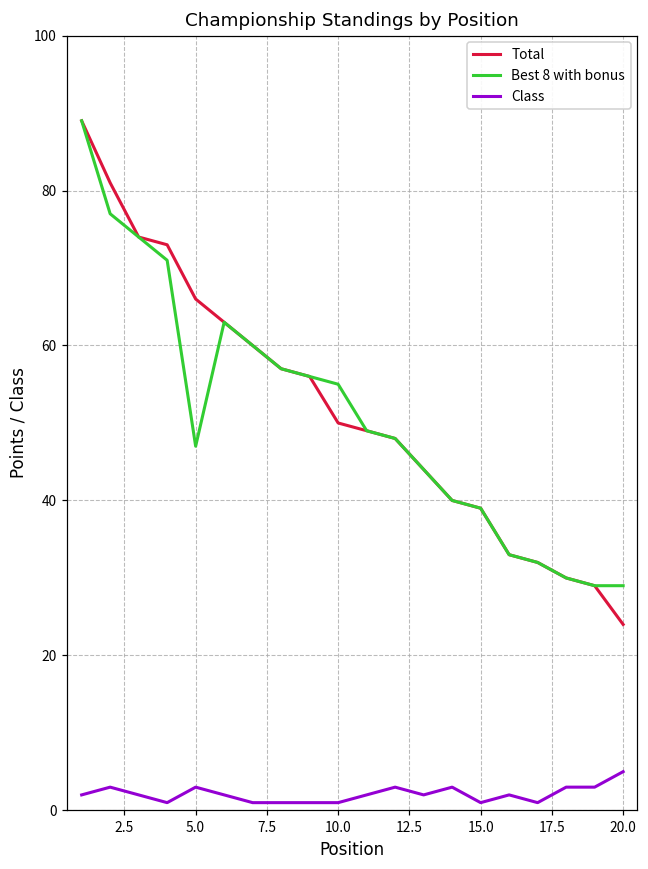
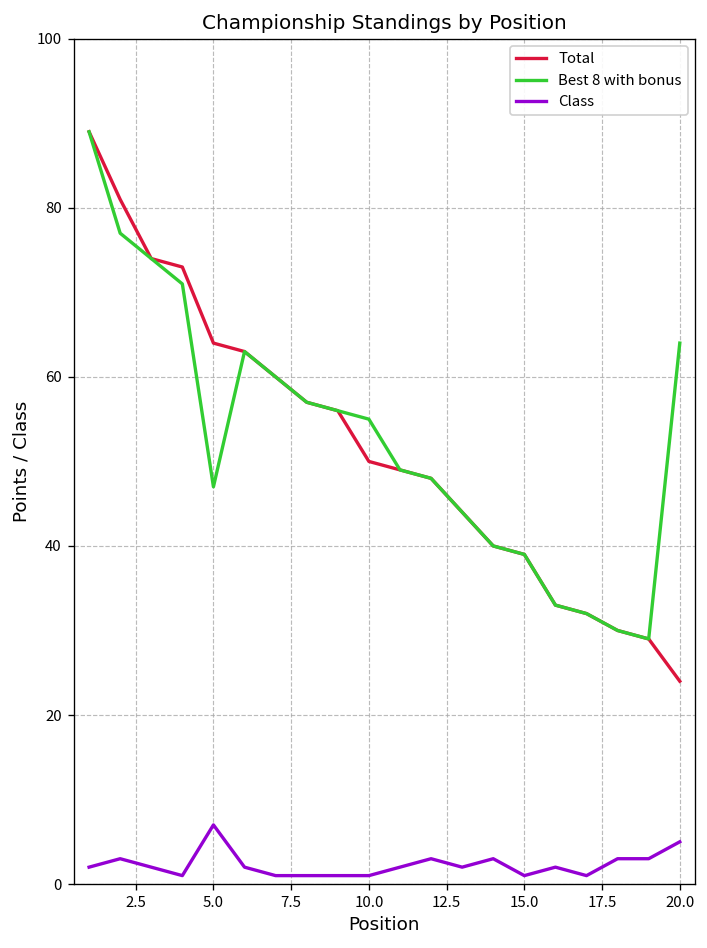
Total, 5.0: 66 -> 64
Class, 5.0: 3 -> 7
Best 8 with bonus, 20.0: 29 -> 64
